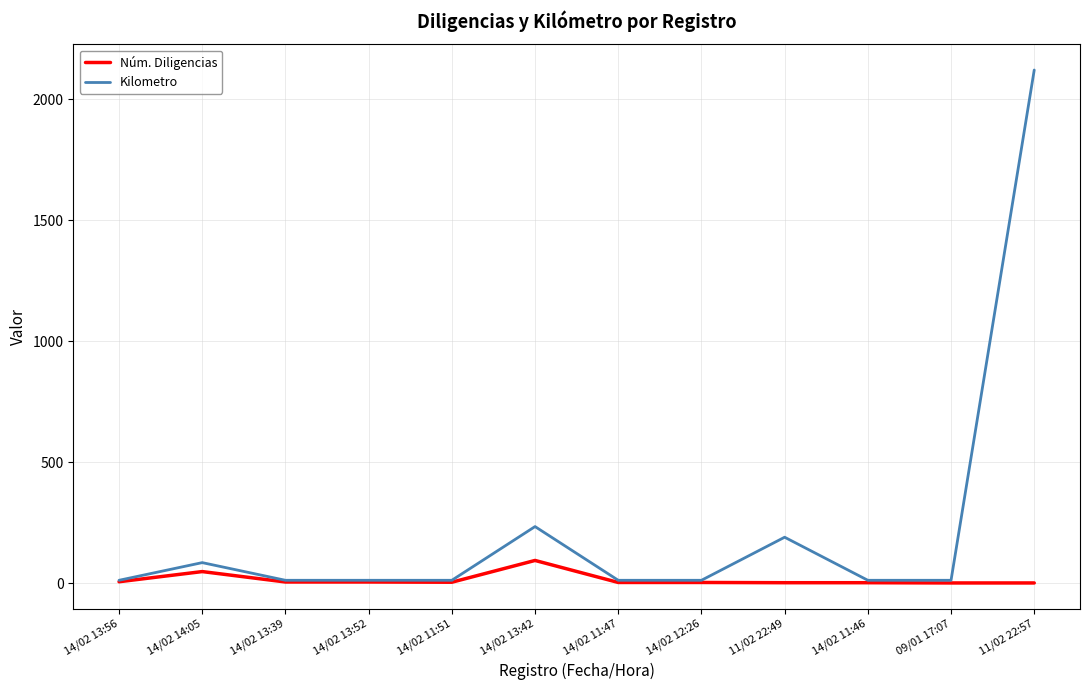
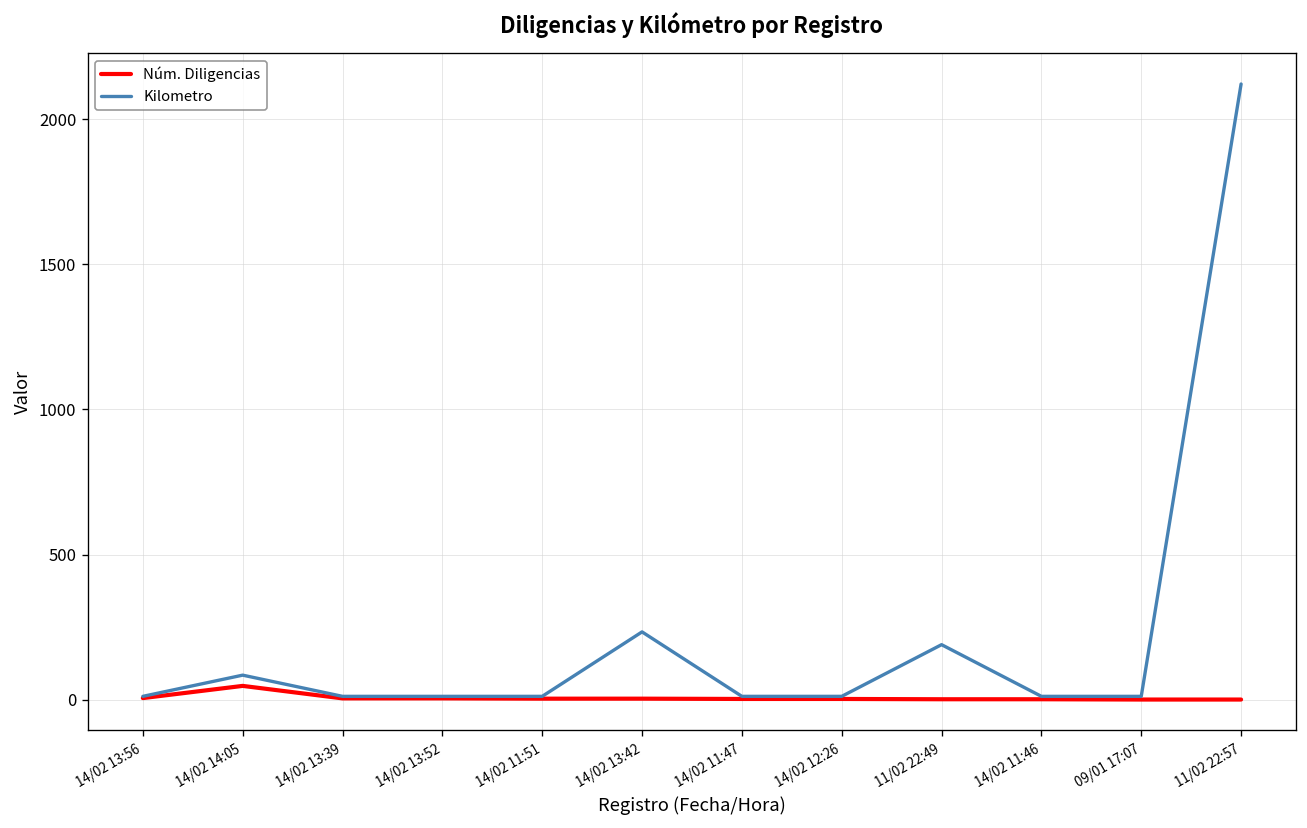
Núm. Diligencias, 14/02 13:42: 90 -> 0
